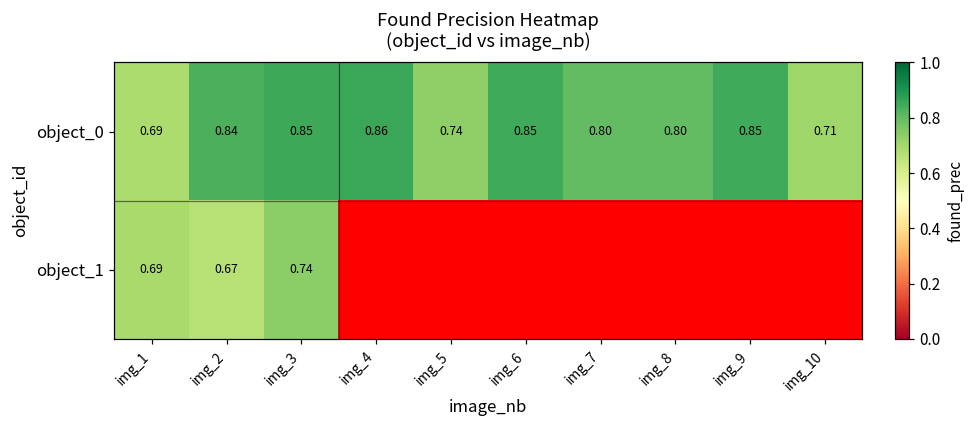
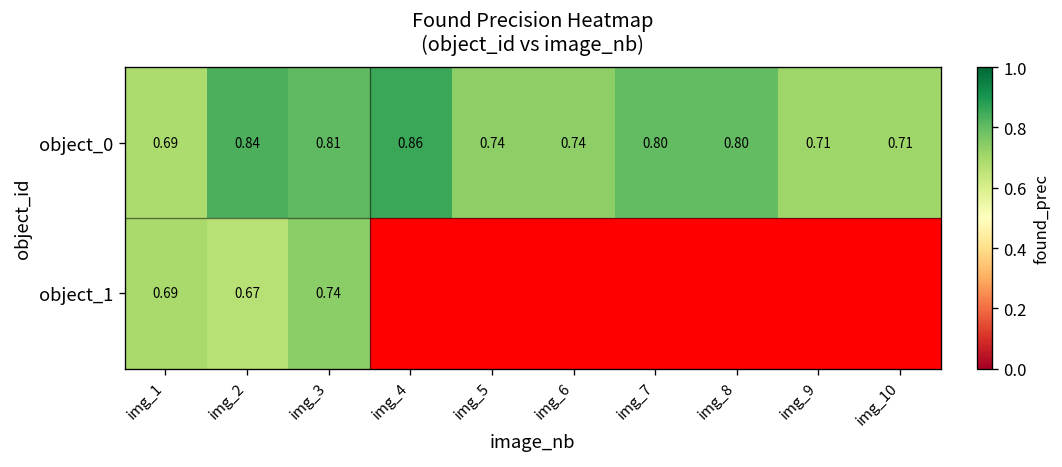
object_0, img_3: 0.85 -> 0.81
object_0, img_6: 0.85 -> 0.74
object_0, img_9: 0.85 -> 0.71
